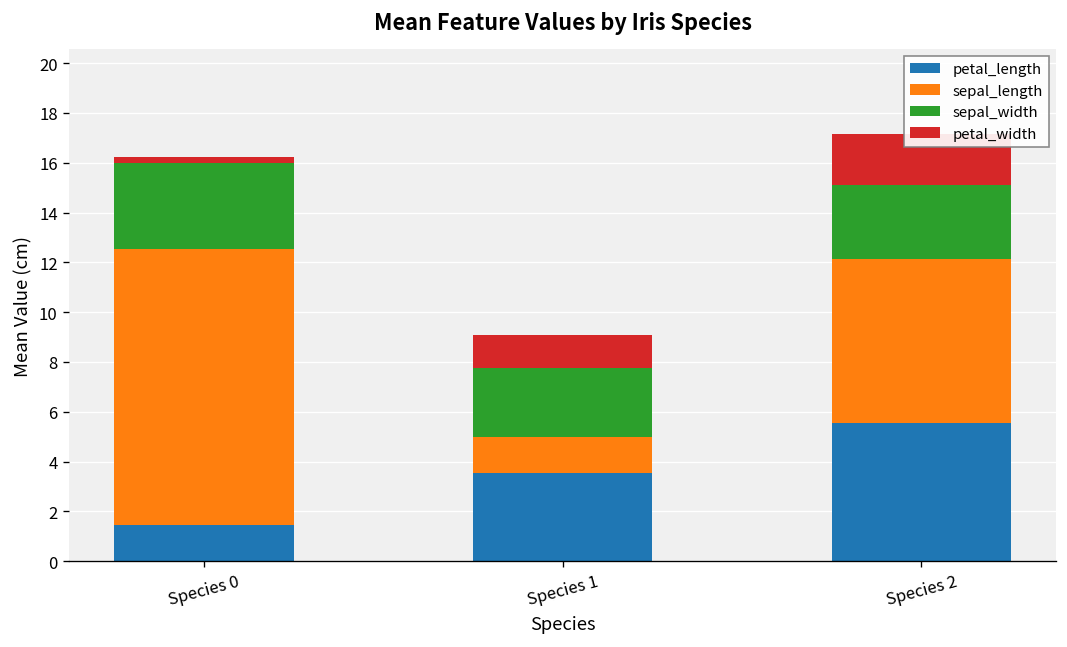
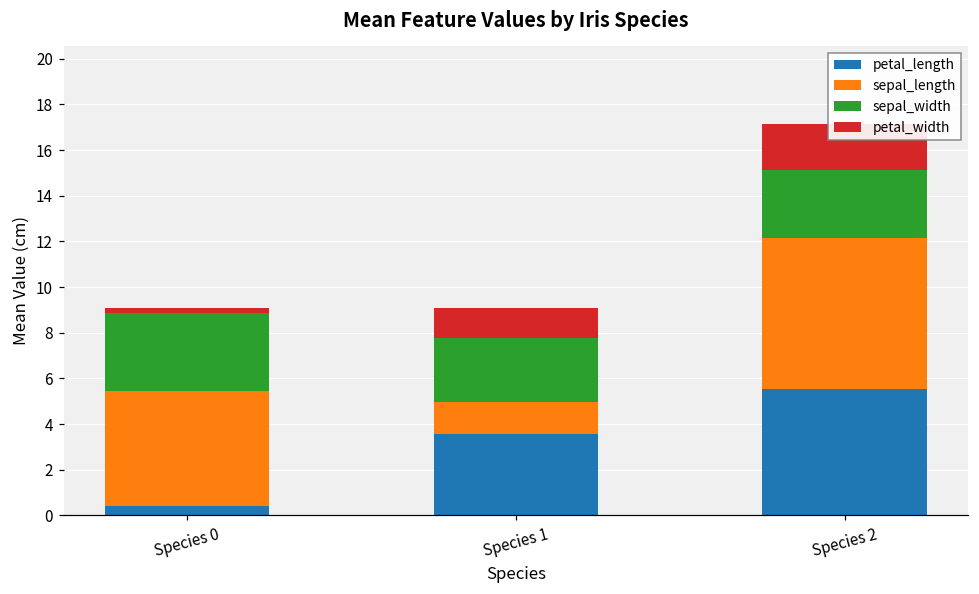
petal_length, Species 0: 1.5 -> 0.4
sepal_length, Species 0: 11.1 -> 5.0
